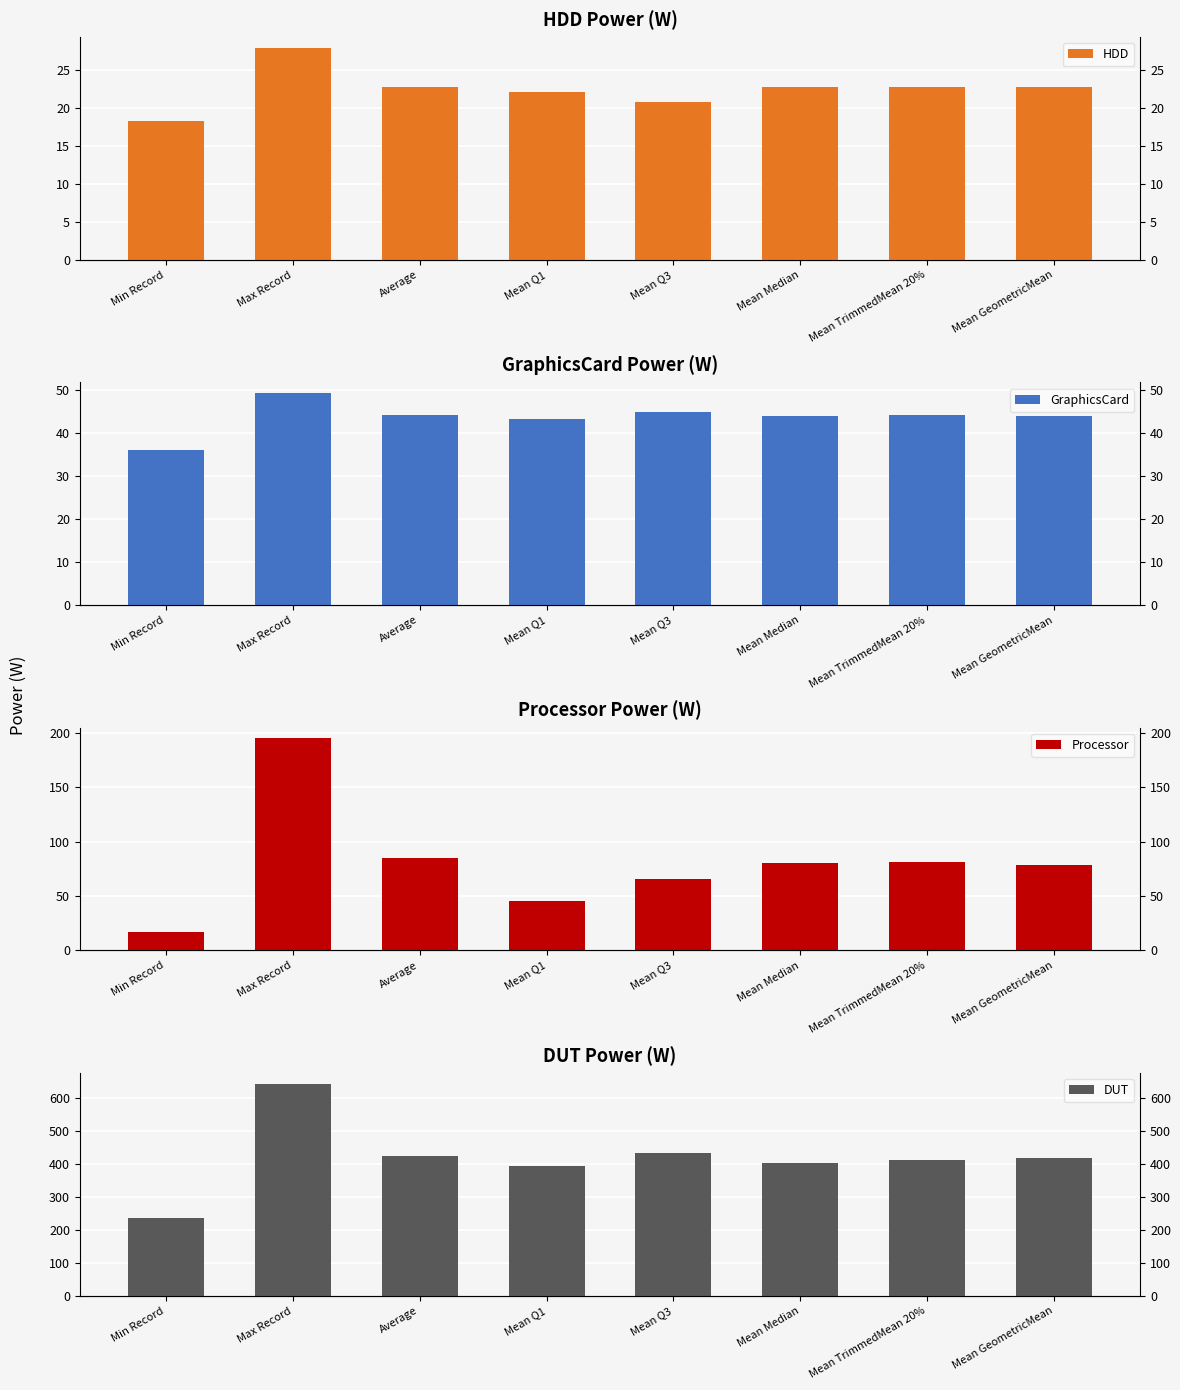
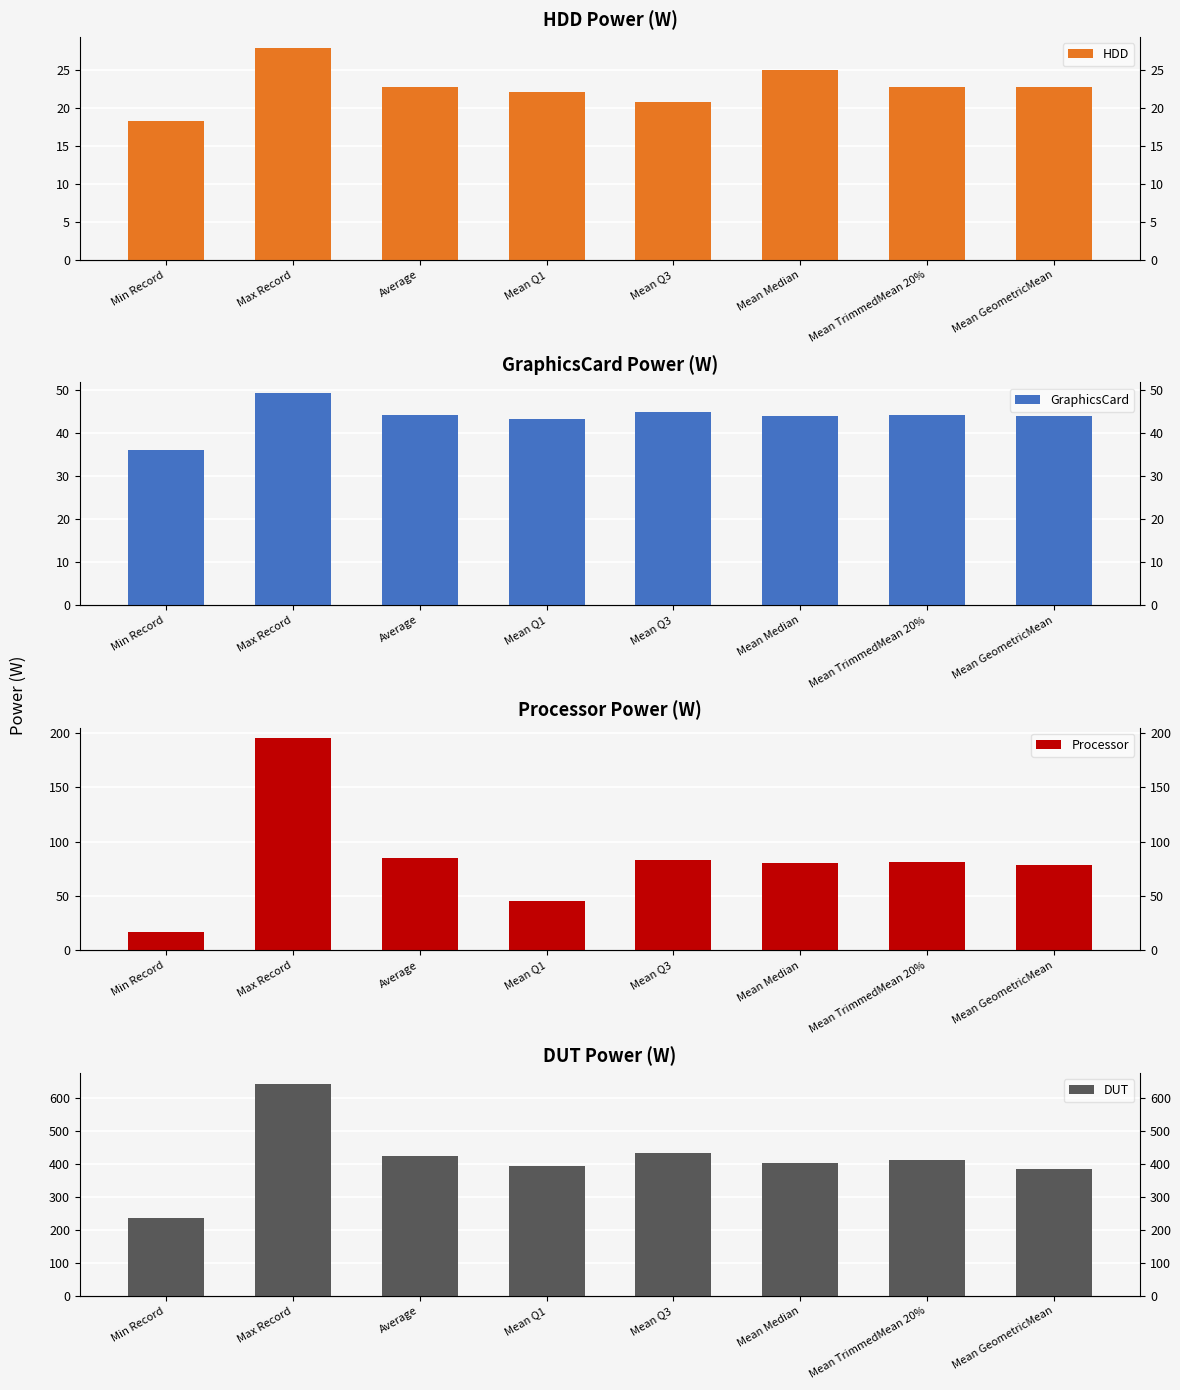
HDD Power (W), Mean Median: 23 -> 25
Processor Power (W), Mean Q3: 66 -> 83
DUT Power (W), Mean GeometricMean: 420 -> 390
